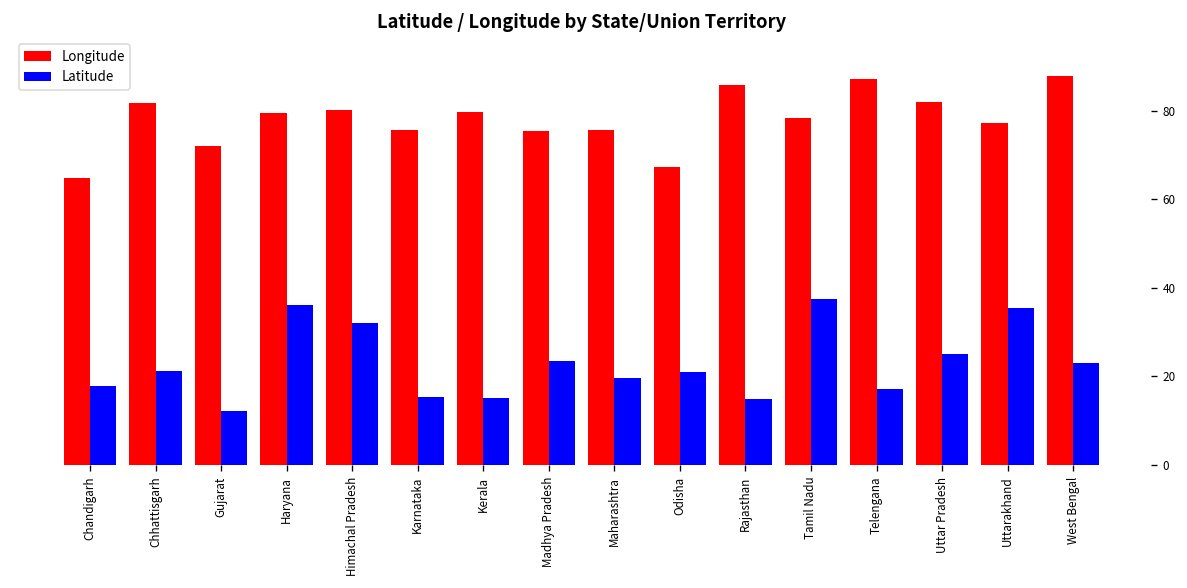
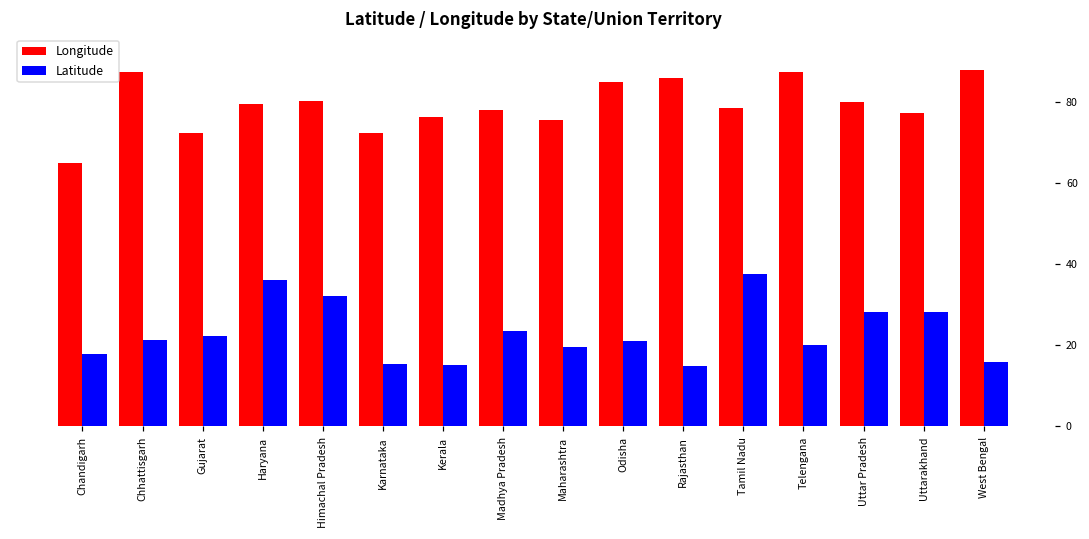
Longitude, Chhattisgarh: 82 -> 87
Latitude, Gujarat: 12 -> 22
Longitude, Karnataka: 76 -> 72
Longitude, Kerala: 80 -> 76
Longitude, Madhya Pradesh: 75 -> 78
Longitude, Odisha: 67 -> 85
Latitude, Telengana: 17 -> 20
Longitude, Uttar Pradesh: 82 -> 80
Latitude, Uttar Pradesh: 25 -> 28
Latitude, Uttarakhand: 35 -> 28
Latitude, West Bengal: 23 -> 16
